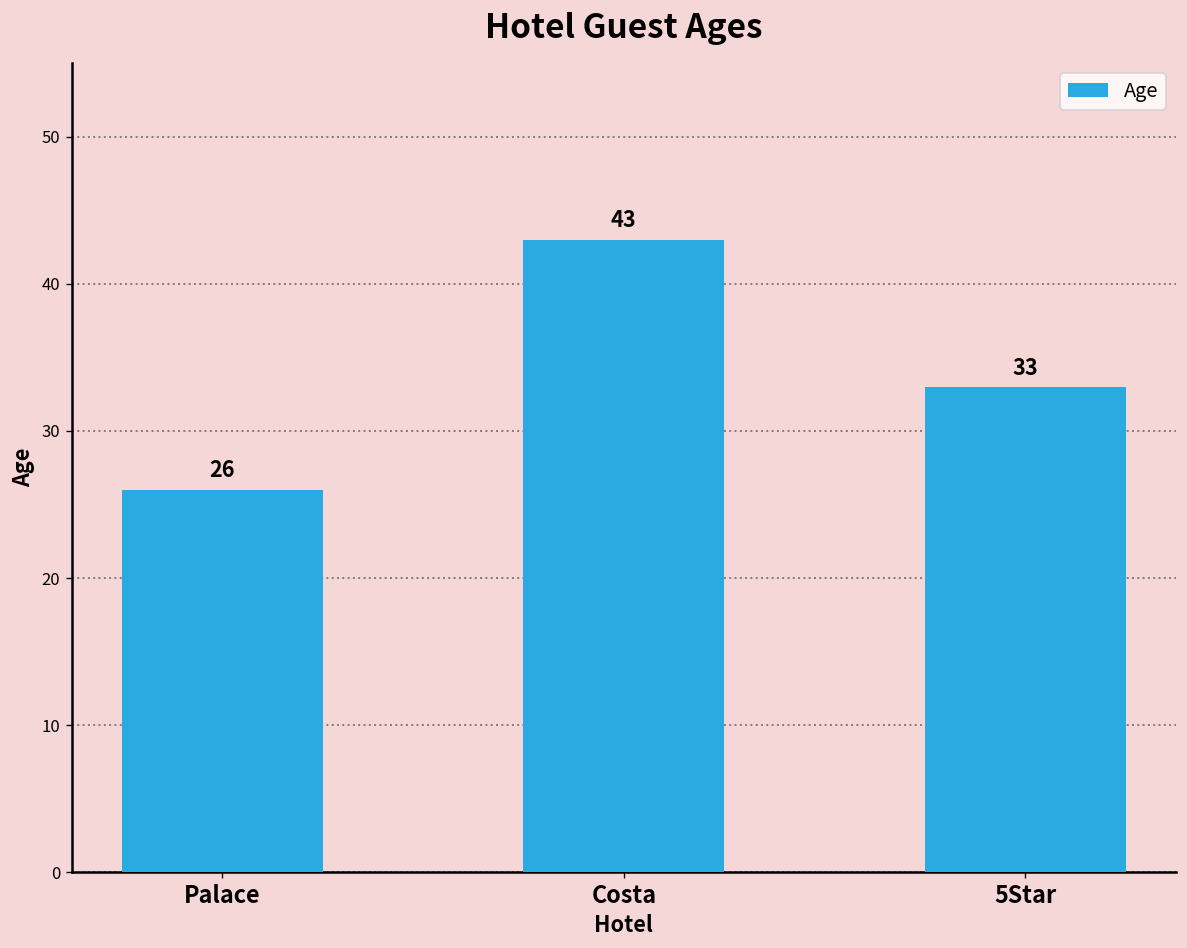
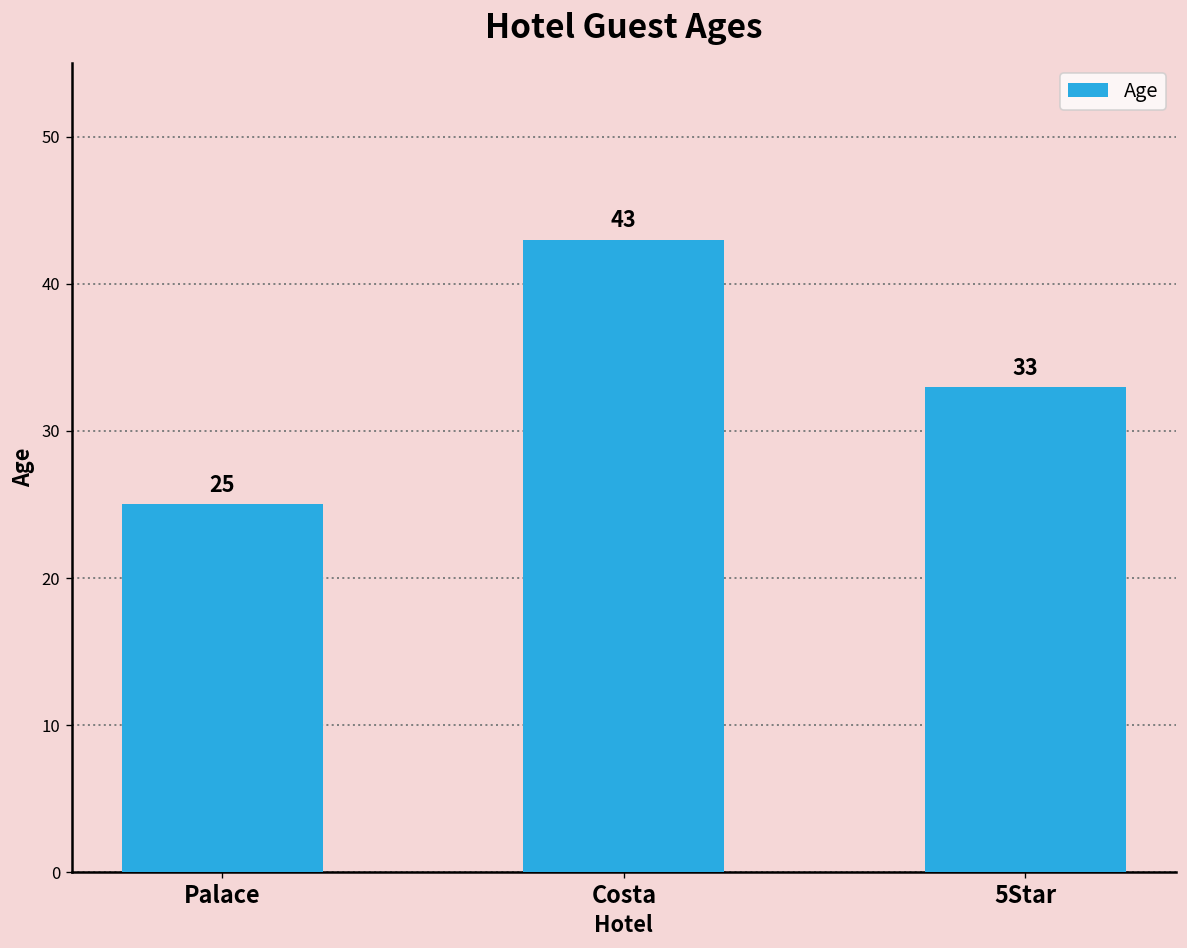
Palace: 26 -> 25
